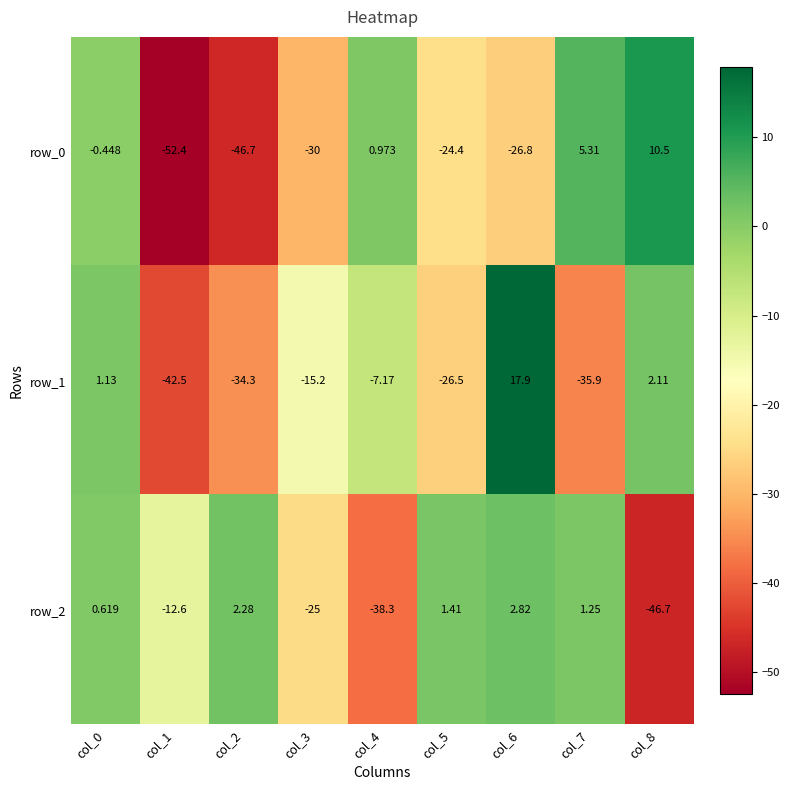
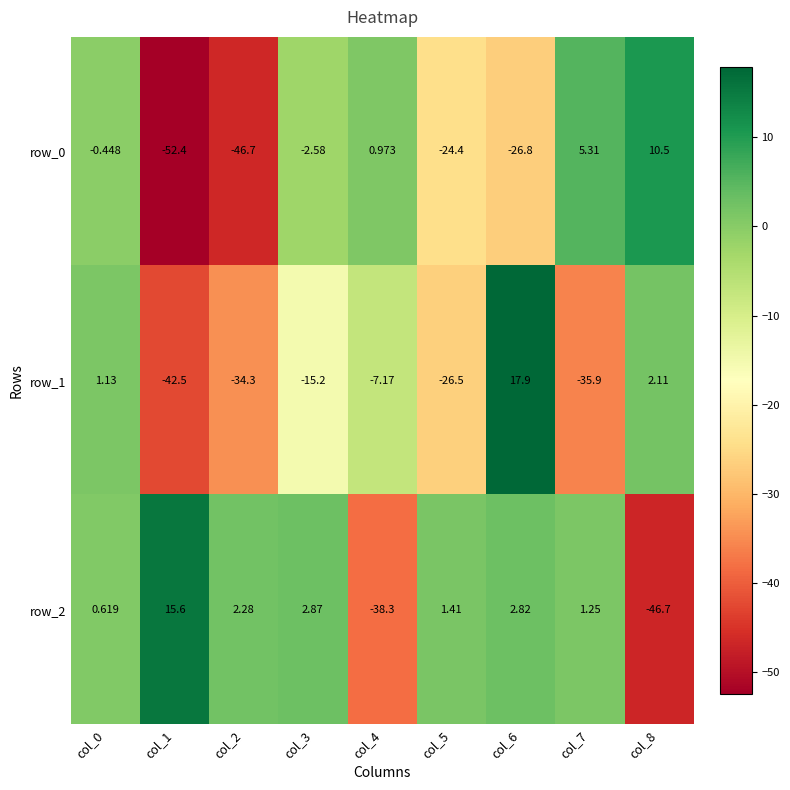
row_0, col_3: -30 -> -2.58
row_2, col_1: -12.6 -> 15.6
row_2, col_3: -25 -> 2.87
